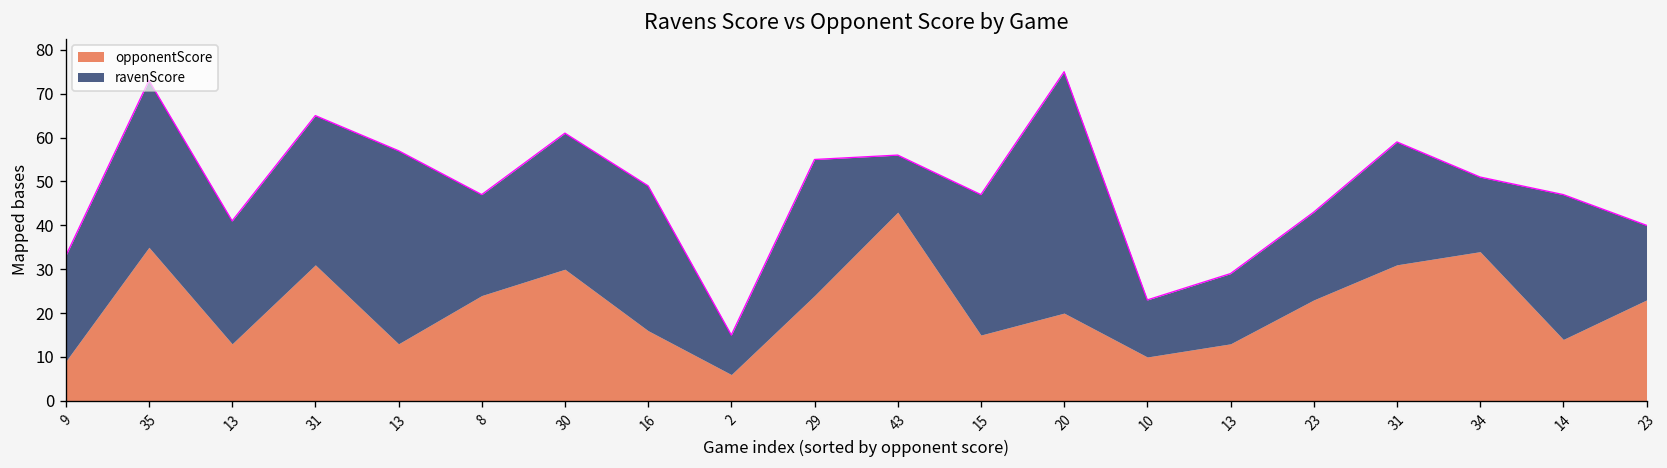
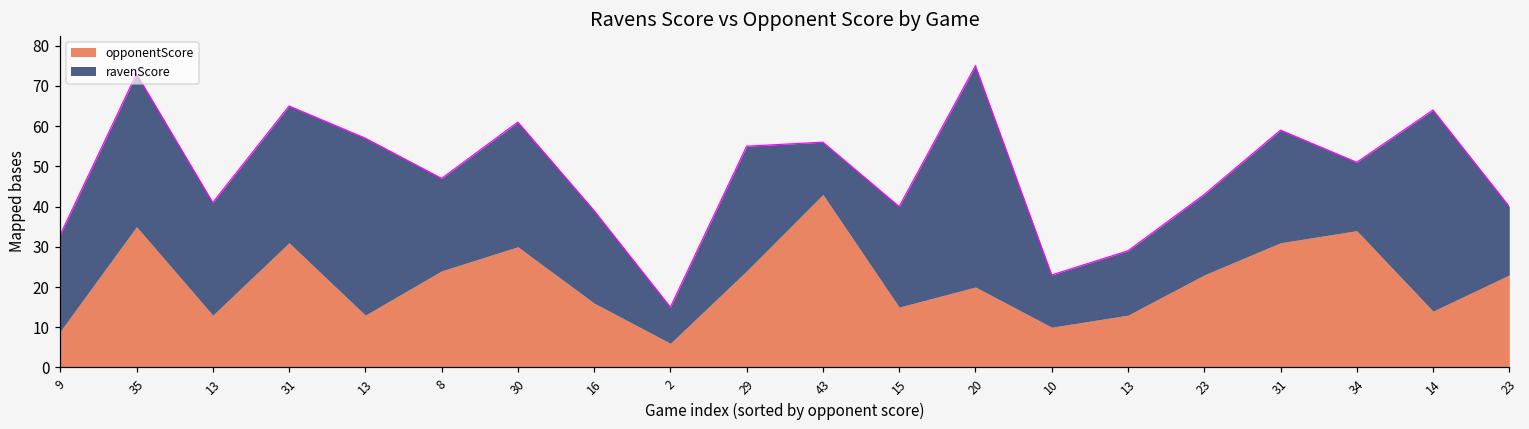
ravenScore, 16: 33 -> 23
ravenScore, 15: 32 -> 25
ravenScore, 14: 33 -> 50
